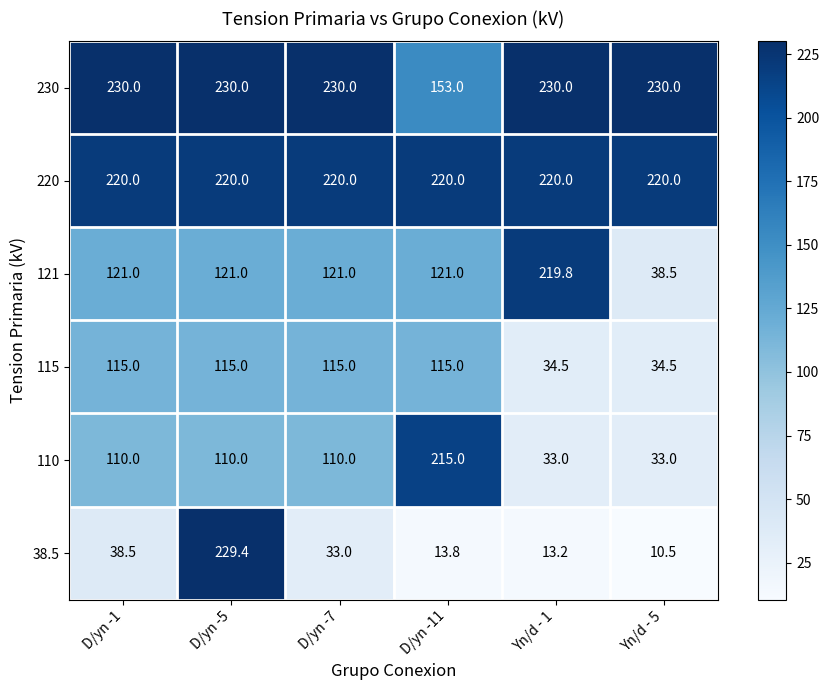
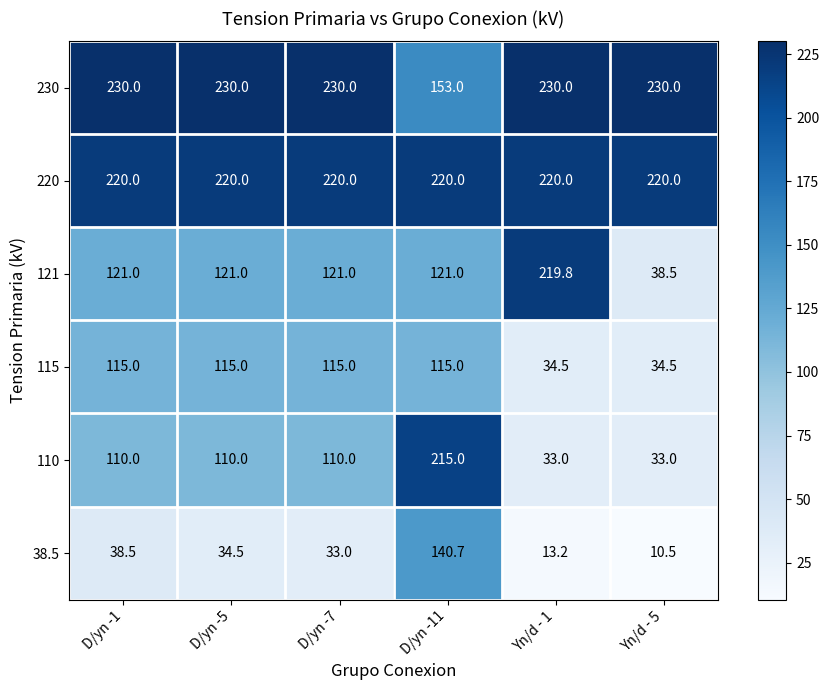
38.5, D/yn -5: 229.4 -> 34.5
38.5, D/yn -11: 13.8 -> 140.7
